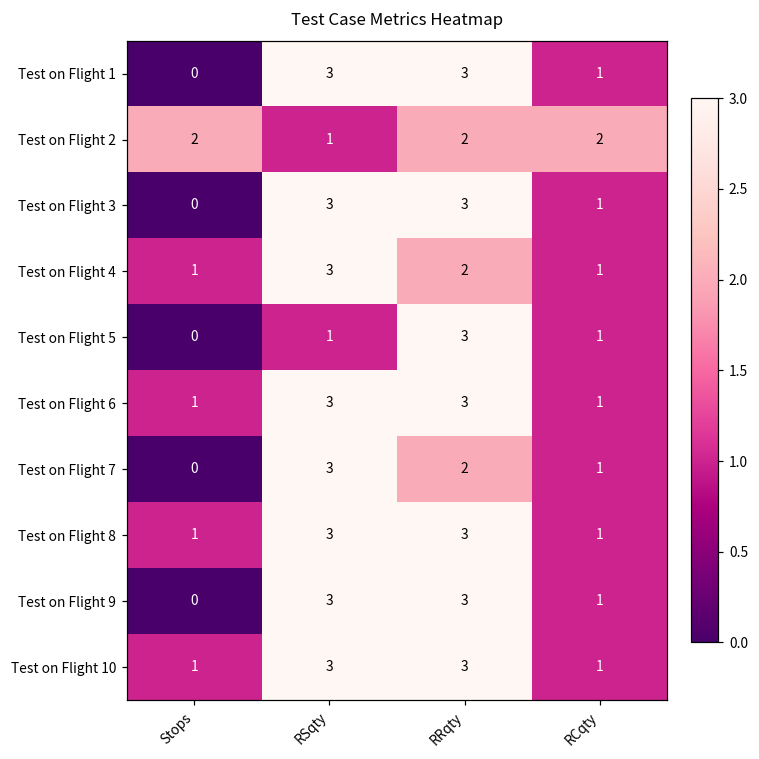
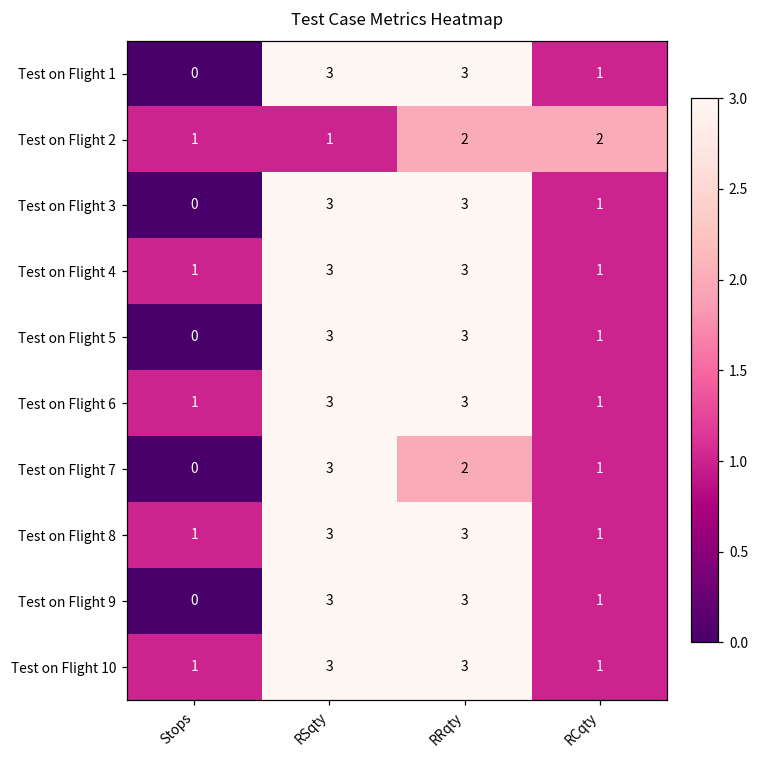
Test on Flight 2, Stops: 2 -> 1
Test on Flight 4, RRqty: 2 -> 3
Test on Flight 5, RSqty: 1 -> 3
